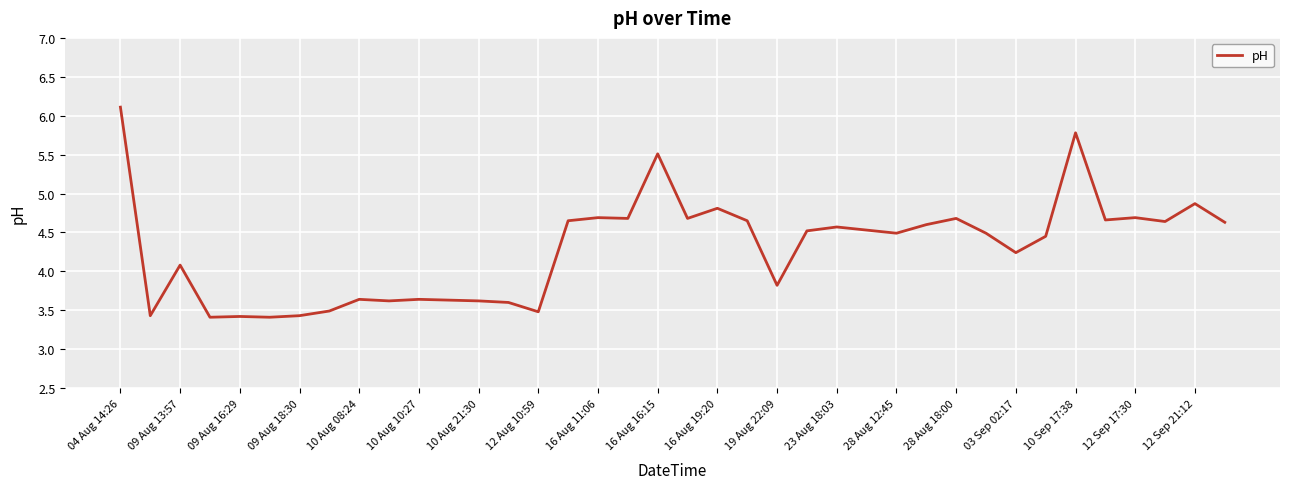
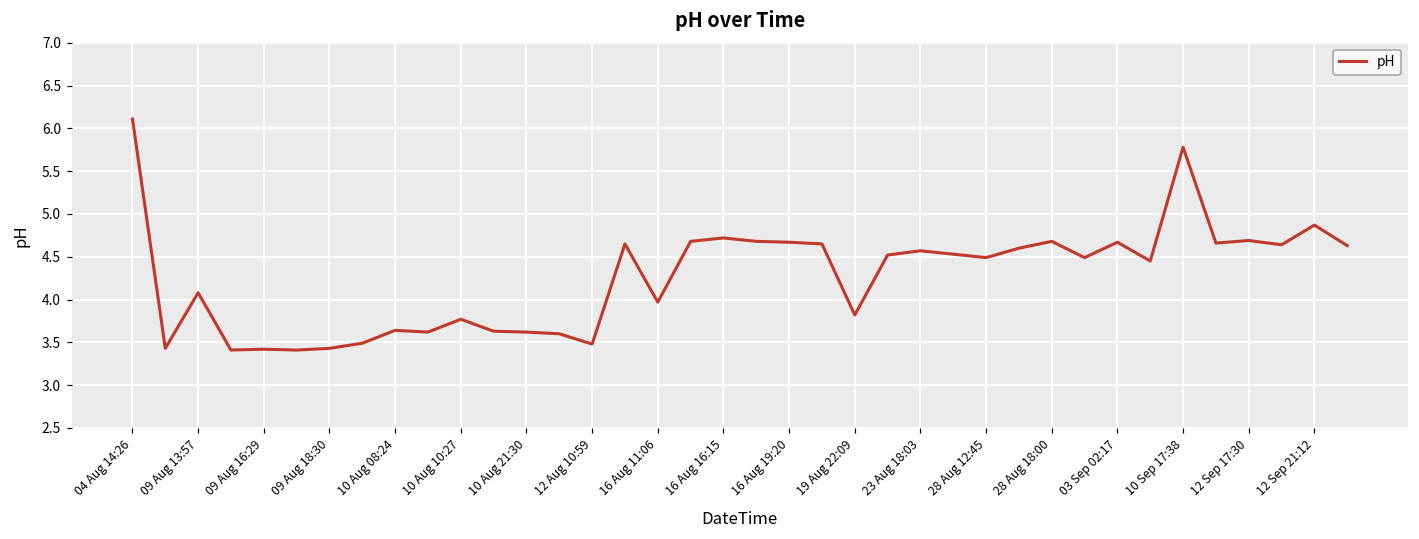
10 Aug 10:27: 3.6 -> 3.8
16 Aug 11:06: 4.7 -> 4.0
16 Aug 16:15: 5.5 -> 4.7
16 Aug 19:20: 4.8 -> 4.7
03 Sep 02:17: 4.2 -> 4.7
